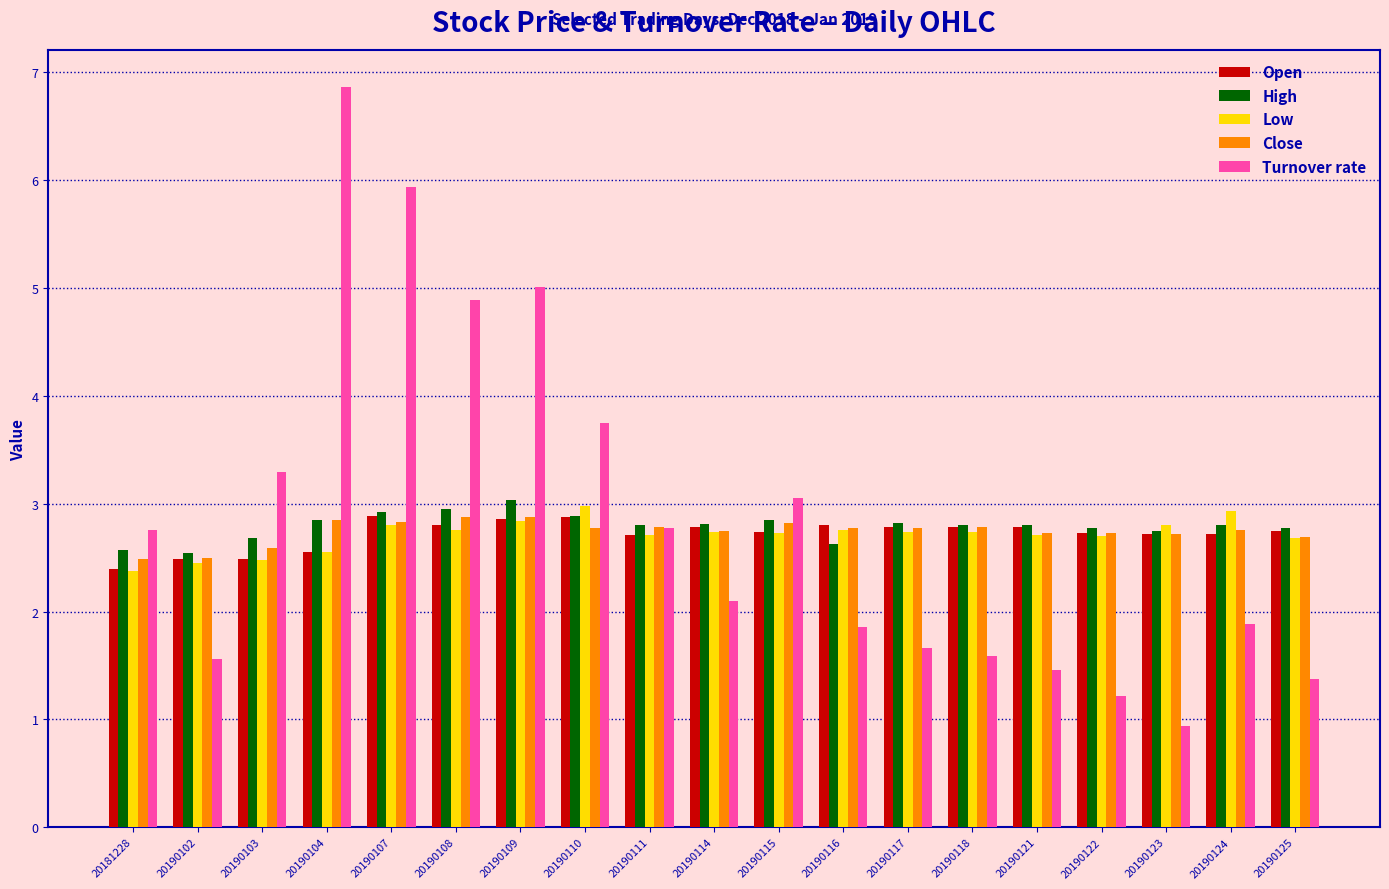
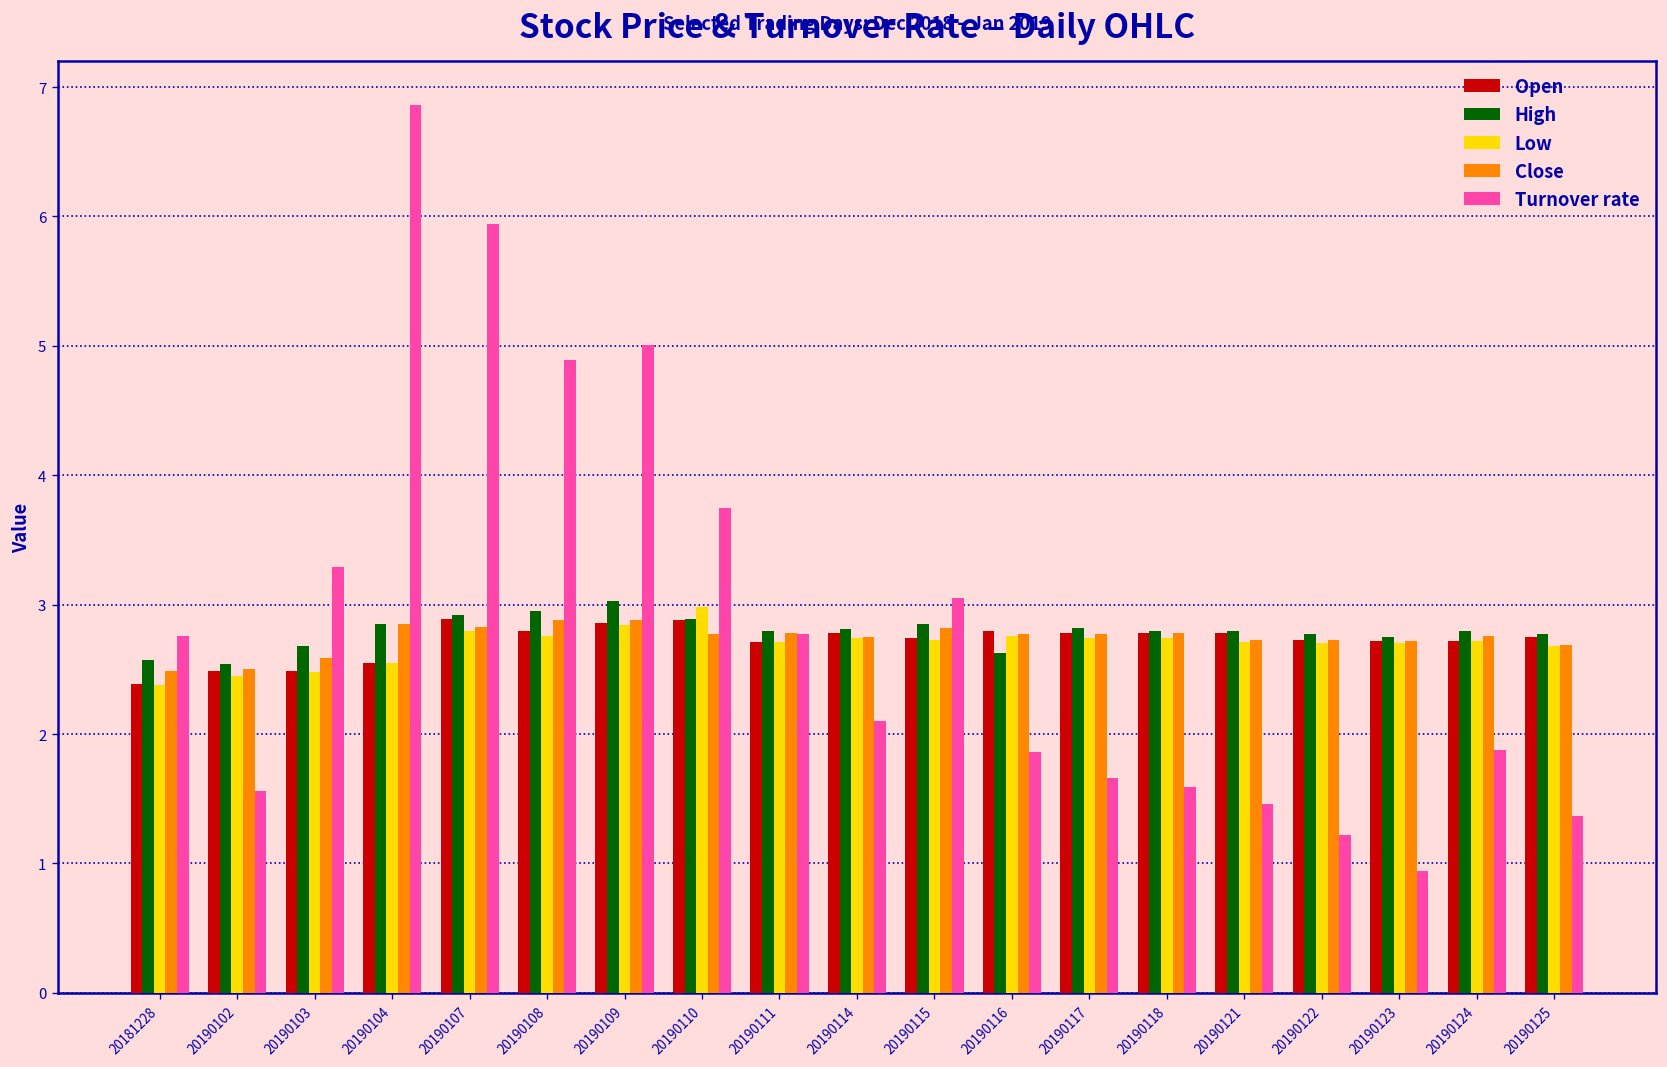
Low, 20190123: 2.8 -> 2.7
Low, 20190124: 2.93 -> 2.72
